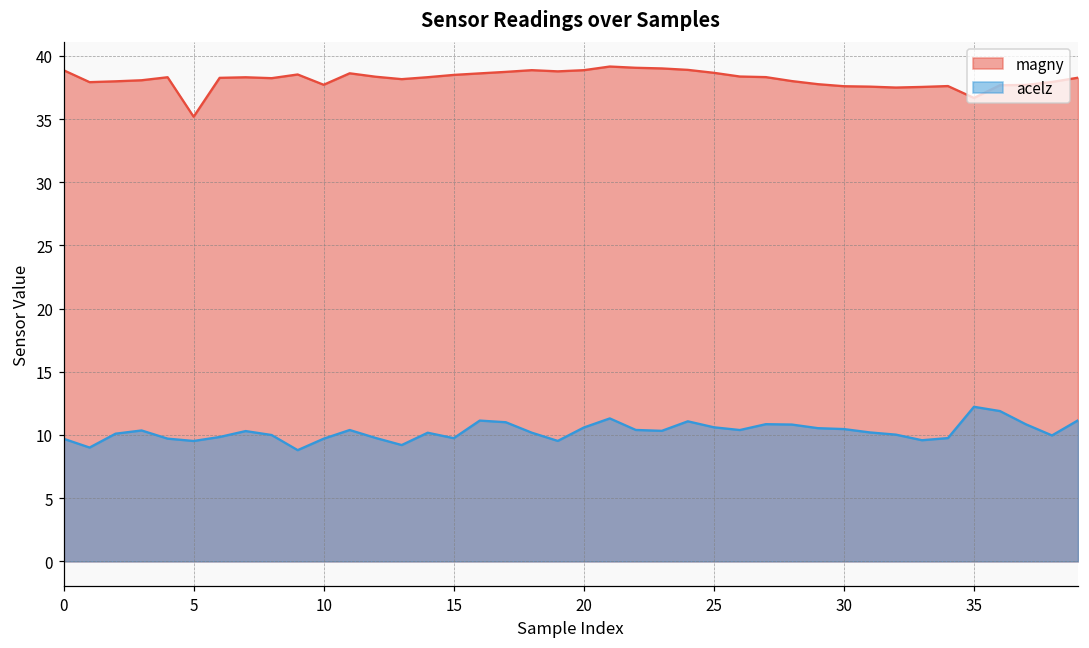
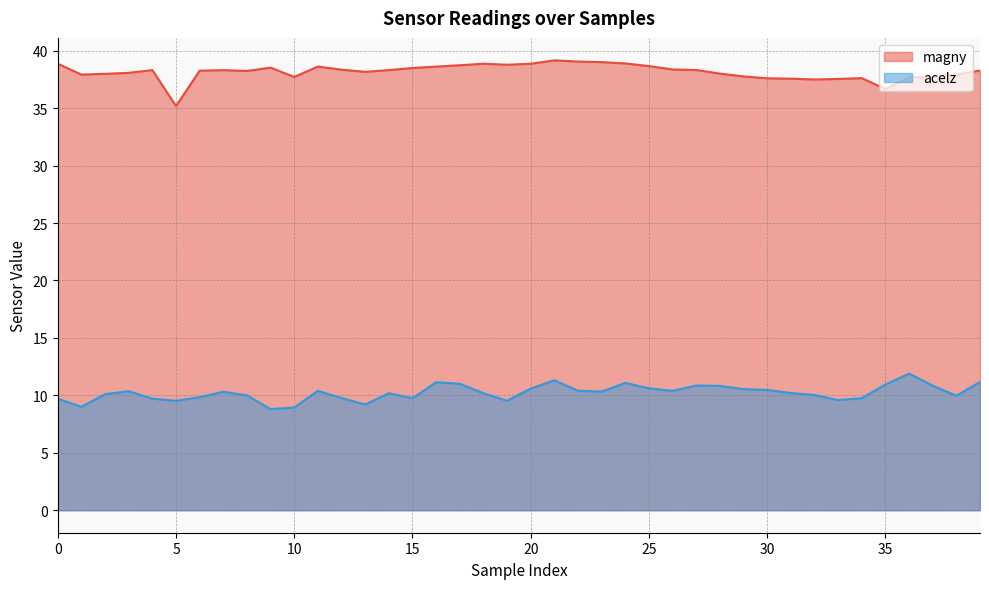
acelz, 10: 9.7 -> 8.9
acelz, 35: 12.2 -> 10.9
